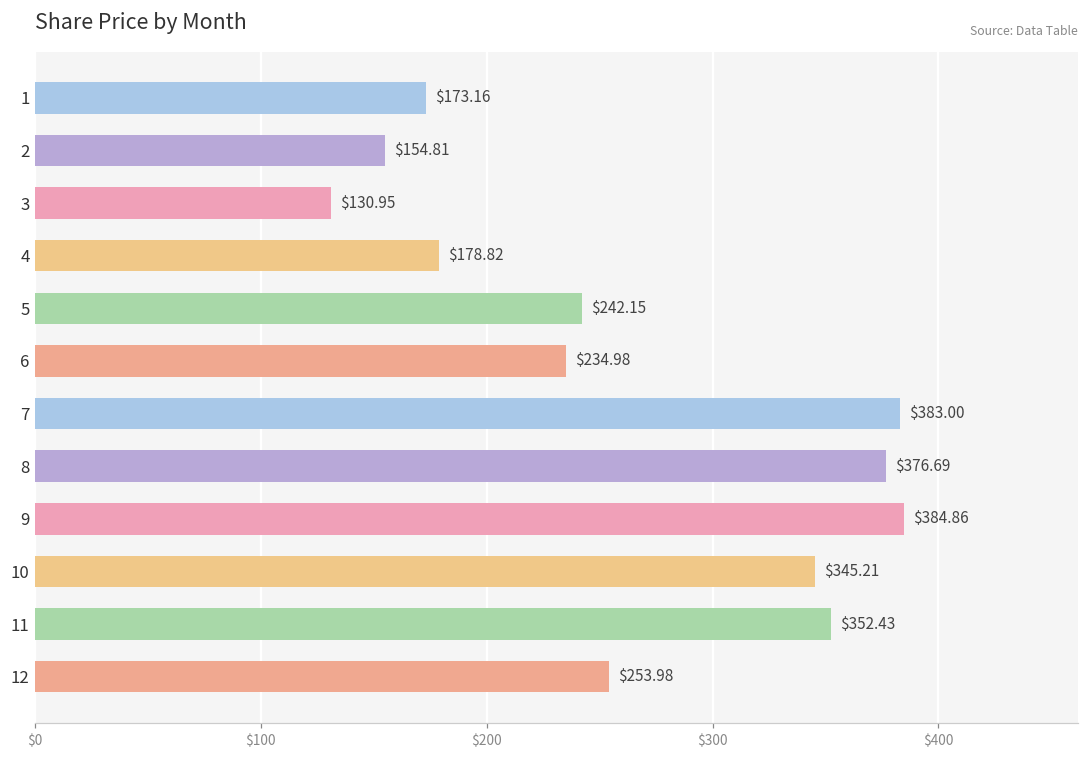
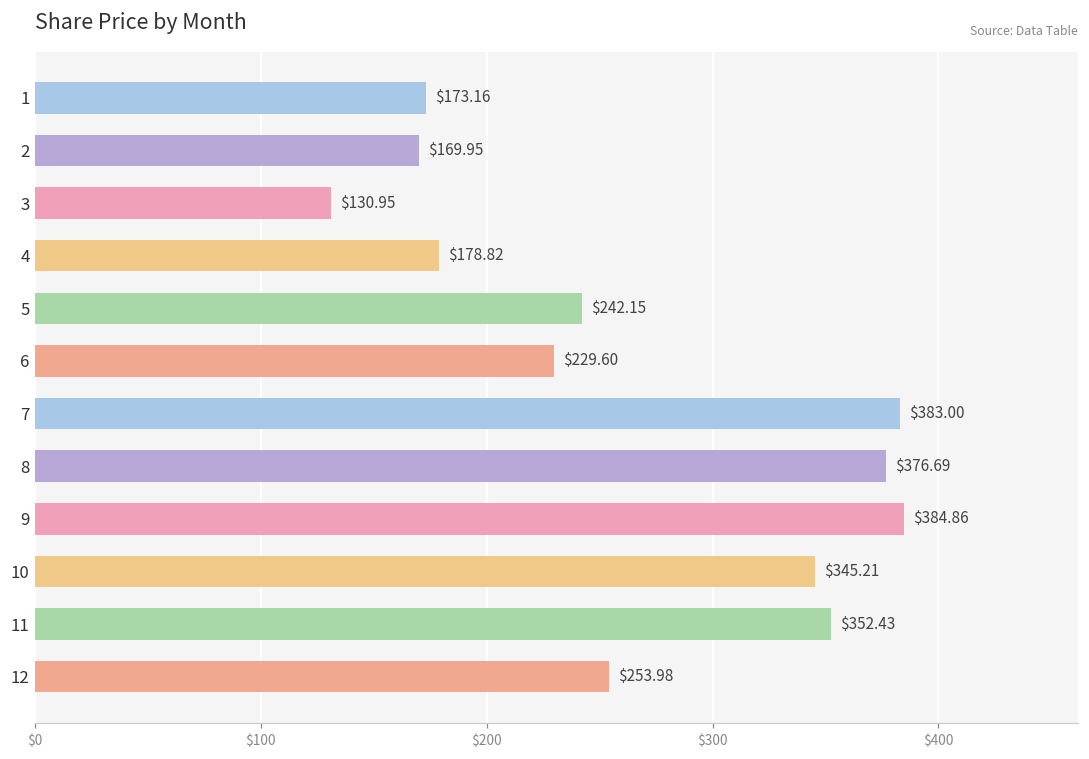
2: $154.81 -> $169.95
6: $234.98 -> $229.60
